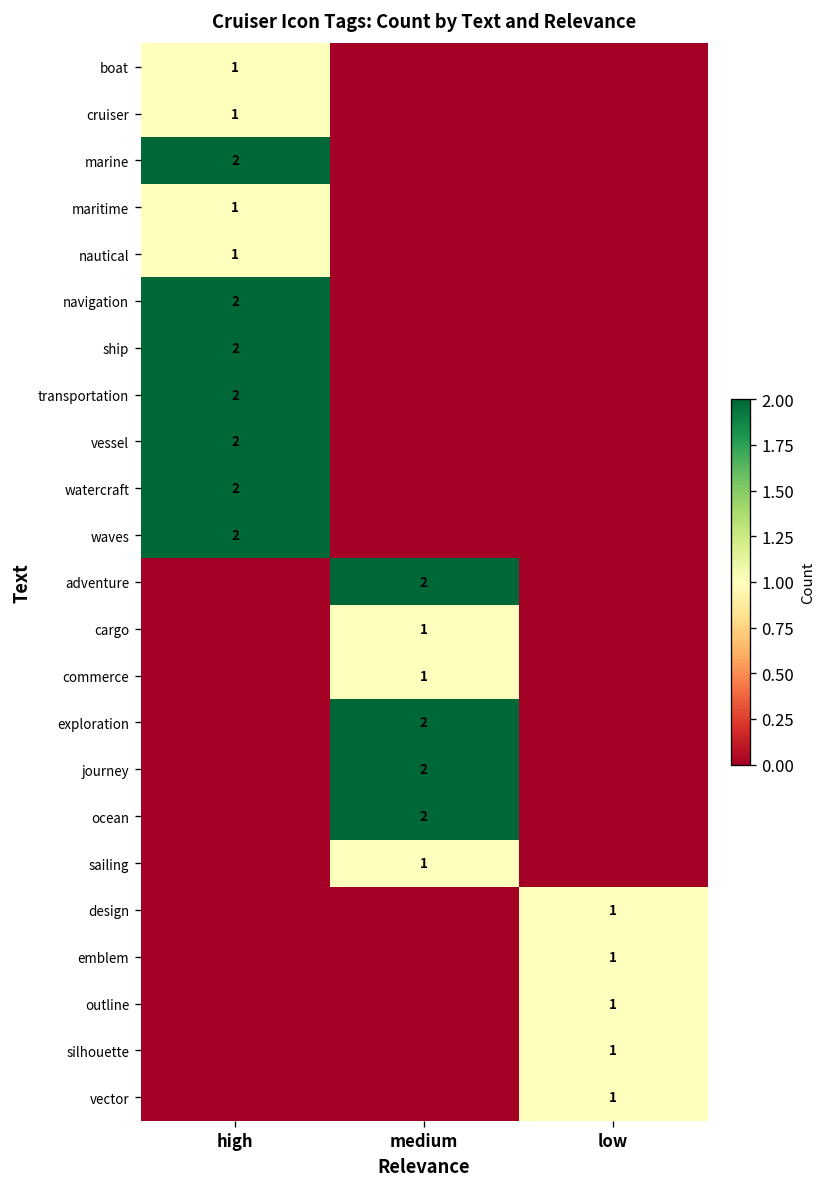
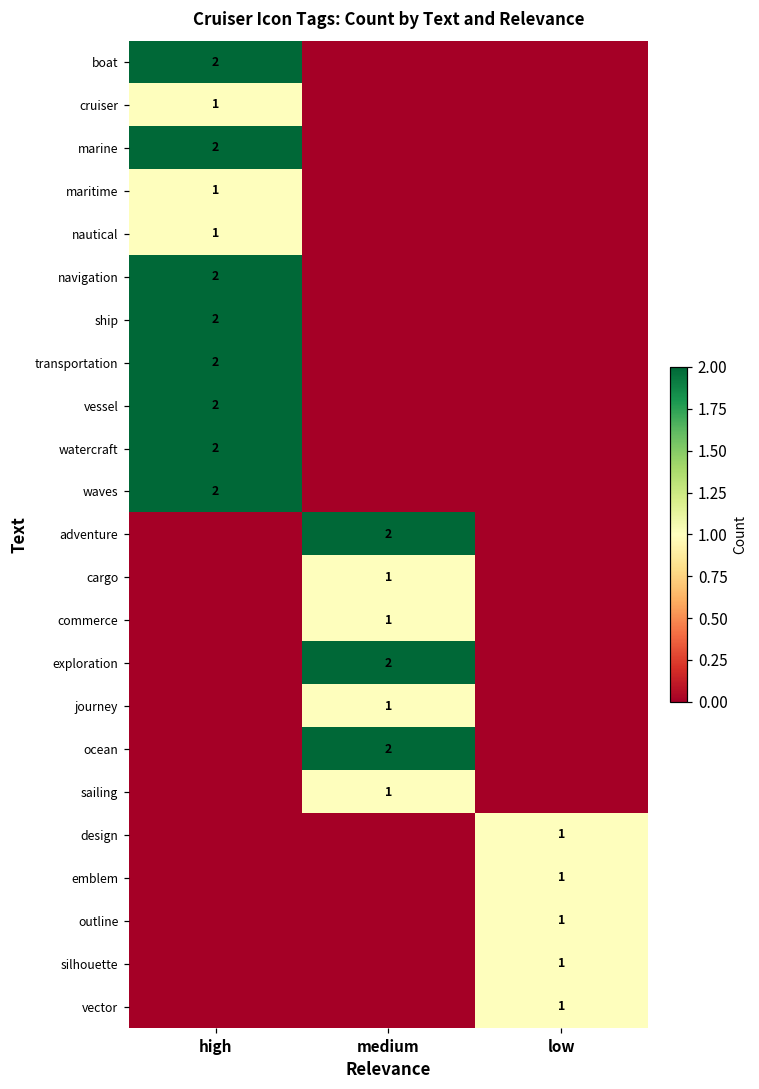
boat, high: 1 -> 2
journey, medium: 2 -> 1
